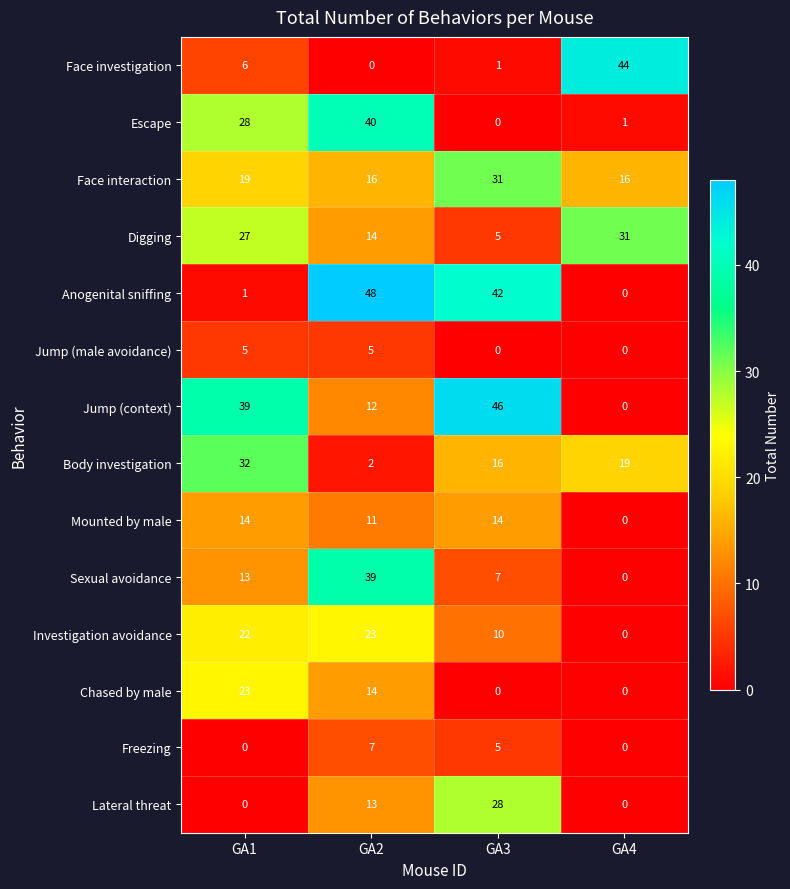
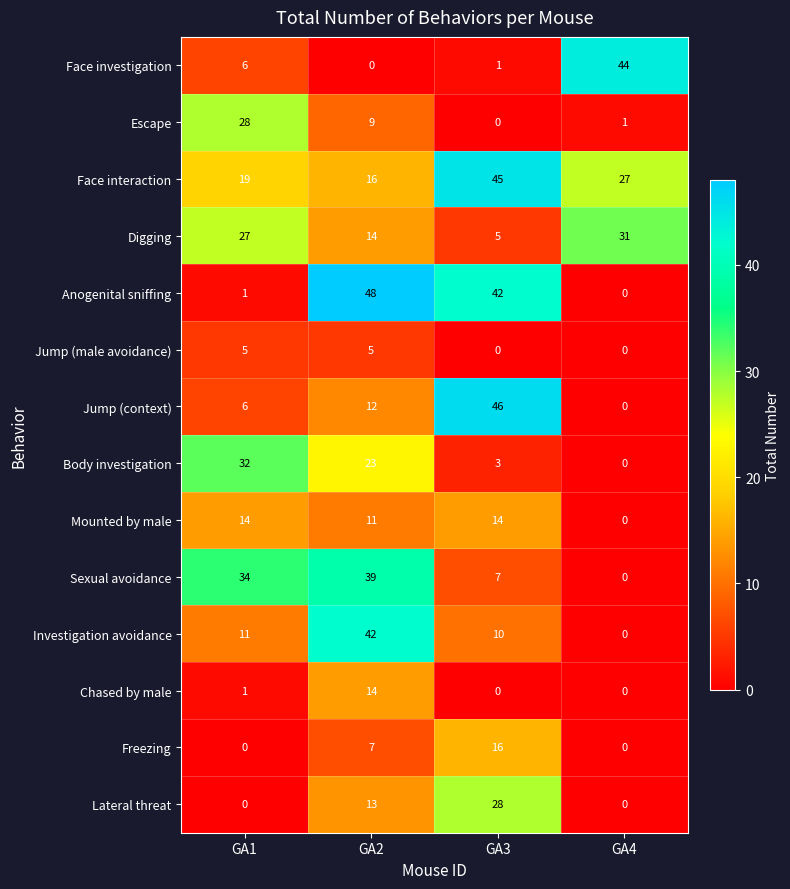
Escape, GA2: 40 -> 9
Face interaction, GA3: 31 -> 45
Face interaction, GA4: 16 -> 27
Jump (context), GA1: 39 -> 6
Body investigation, GA2: 2 -> 23
Body investigation, GA3: 16 -> 3
Body investigation, GA4: 19 -> 0
Sexual avoidance, GA1: 13 -> 34
Investigation avoidance, GA1: 22 -> 11
Investigation avoidance, GA2: 23 -> 42
Chased by male, GA1: 23 -> 1
Freezing, GA3: 5 -> 16
